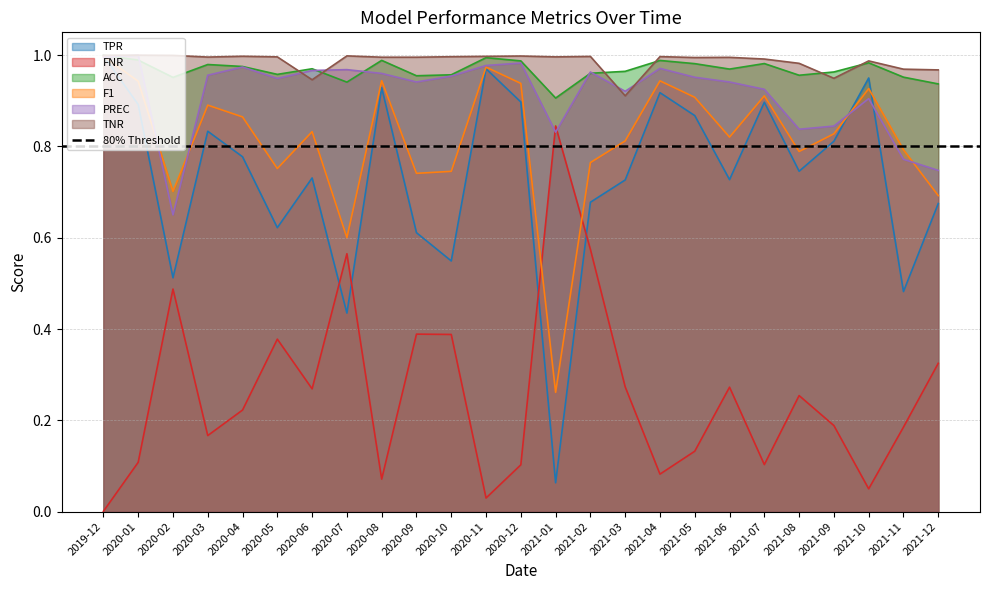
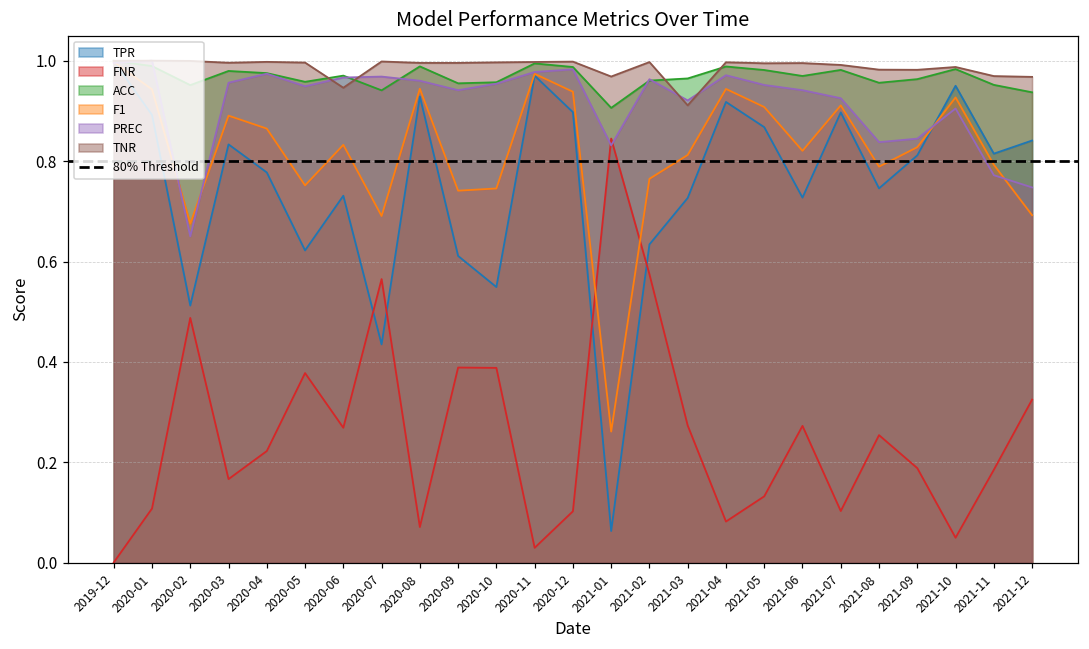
F1, 2020-02: 0.70 -> 0.68
F1, 2020-07: 0.60 -> 0.69
TNR, 2021-01: 1.00 -> 0.97
TPR, 2021-02: 0.68 -> 0.63
TNR, 2021-09: 0.95 -> 0.98
TPR, 2021-11: 0.48 -> 0.81
TPR, 2021-12: 0.68 -> 0.84
